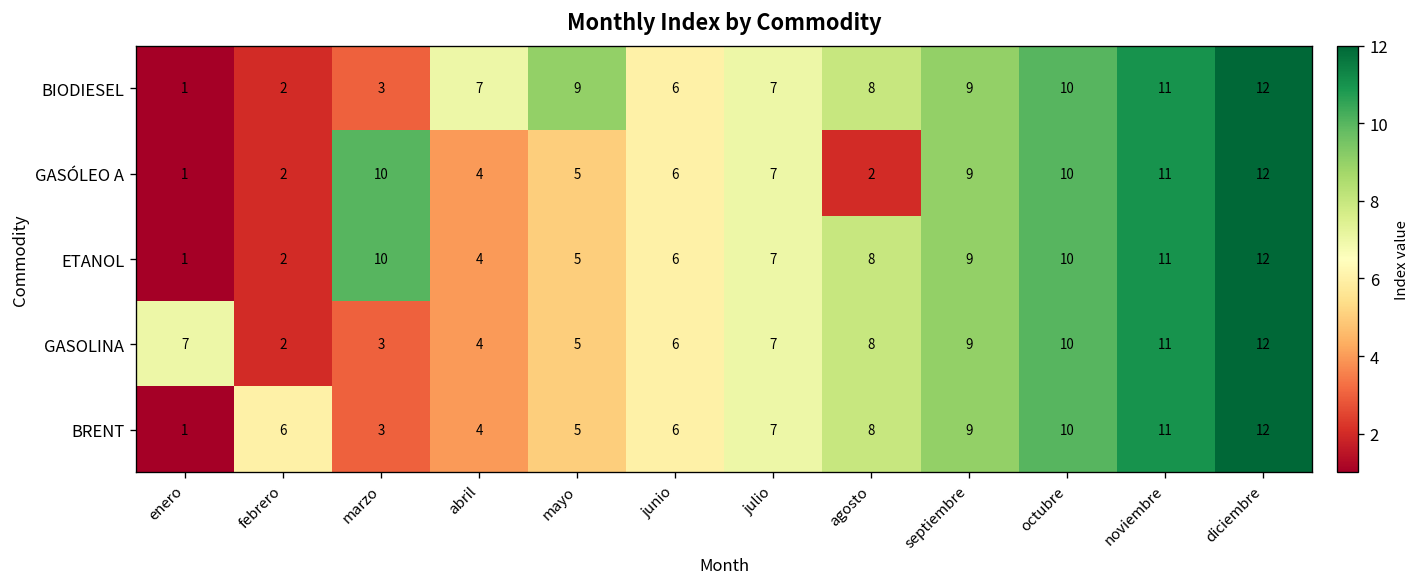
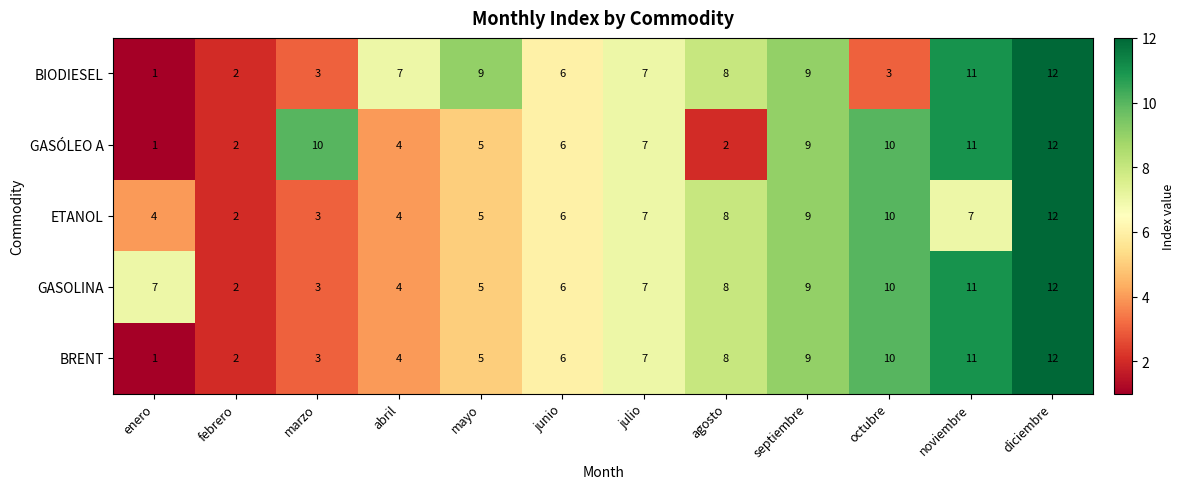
BIODIESEL, octubre: 10 -> 3
ETANOL, enero: 1 -> 4
ETANOL, marzo: 10 -> 3
ETANOL, noviembre: 11 -> 7
BRENT, febrero: 6 -> 2
